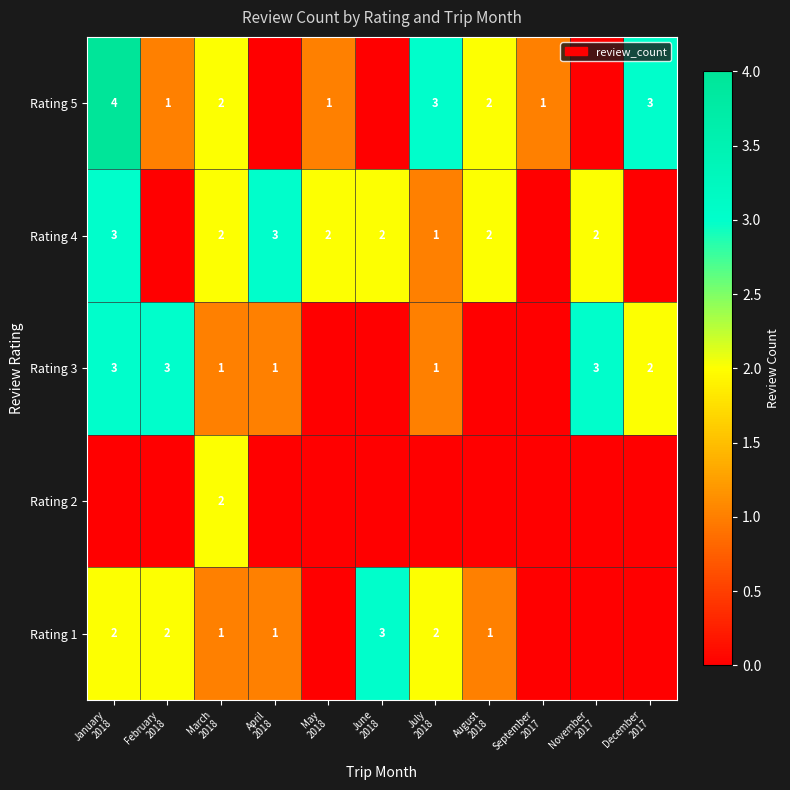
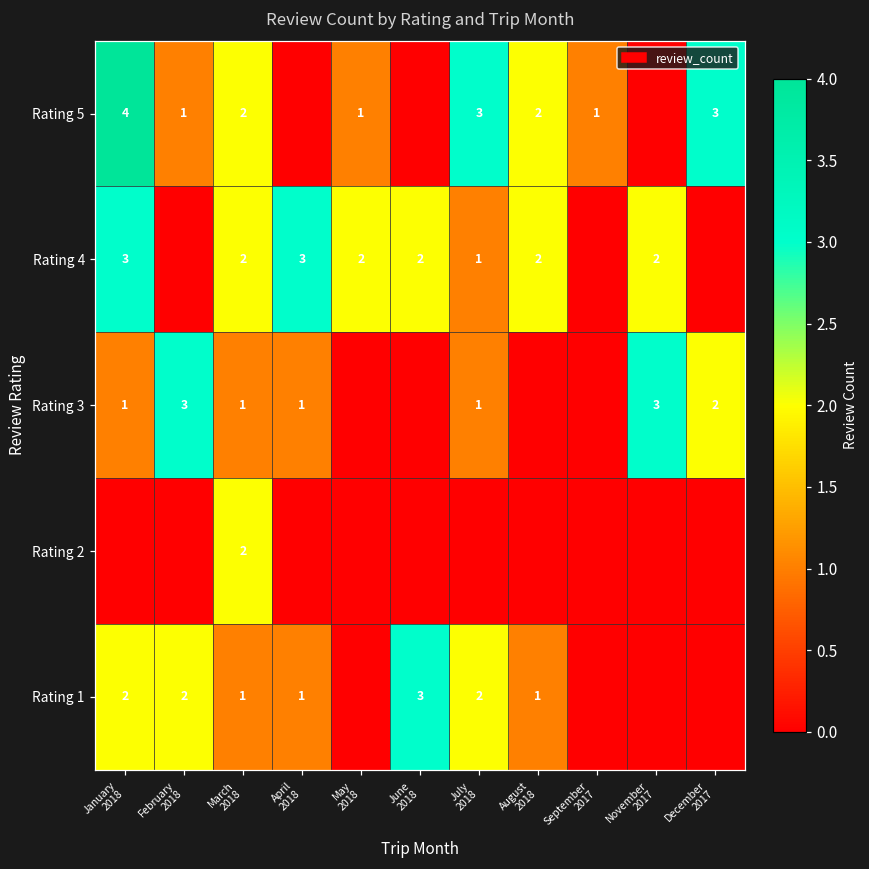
Rating 3, January 2018: 3 -> 1
